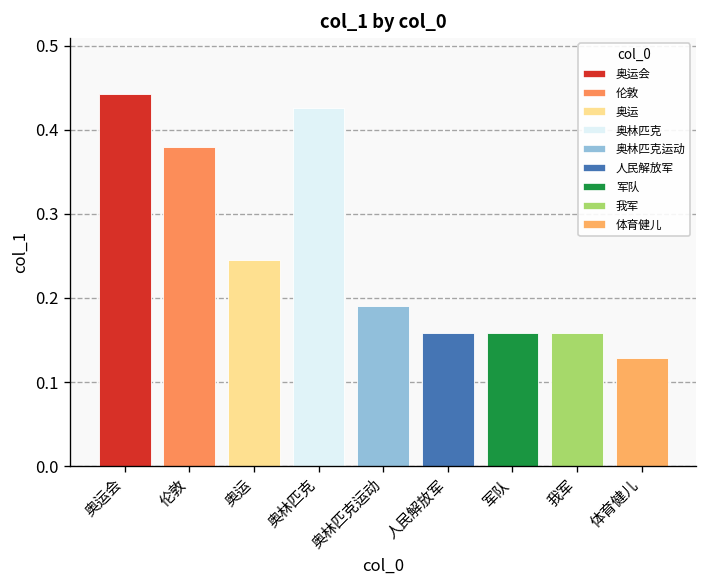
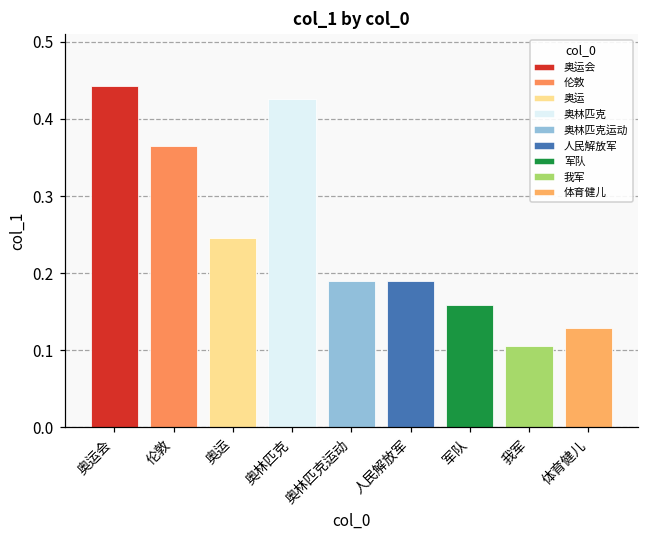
伦敦: 0.38 -> 0.36
人民解放军: 0.16 -> 0.19
我军: 0.16 -> 0.11
